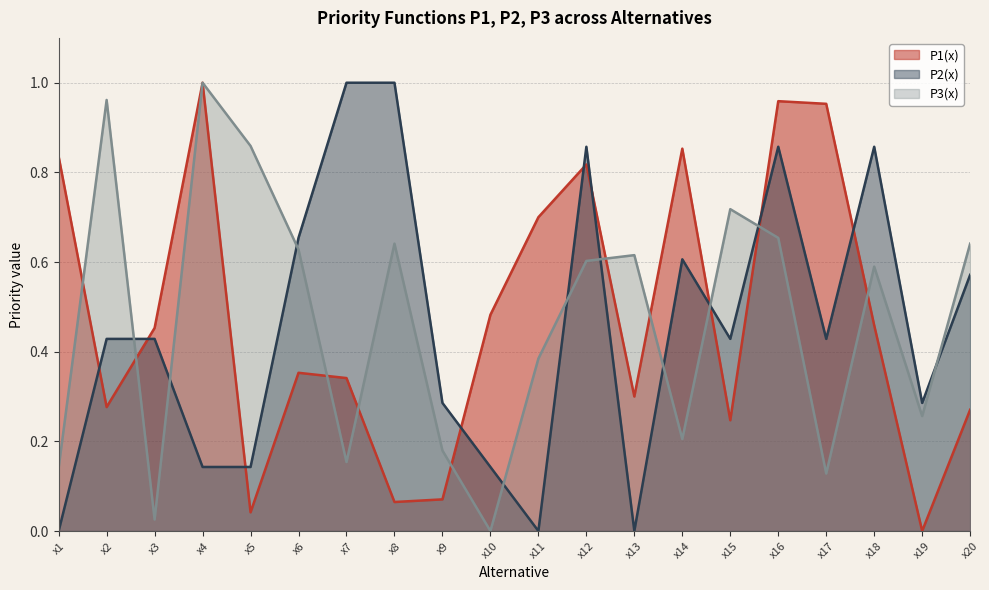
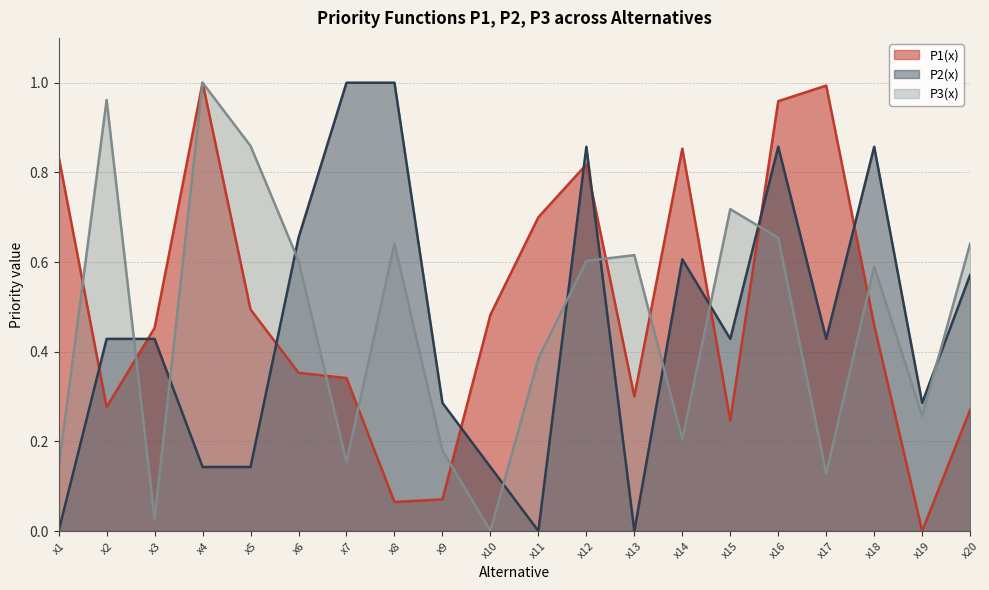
P1(x), x5: 0.04 -> 0.49
P3(x), x6: 0.63 -> 0.60
P1(x), x17: 0.95 -> 0.99
